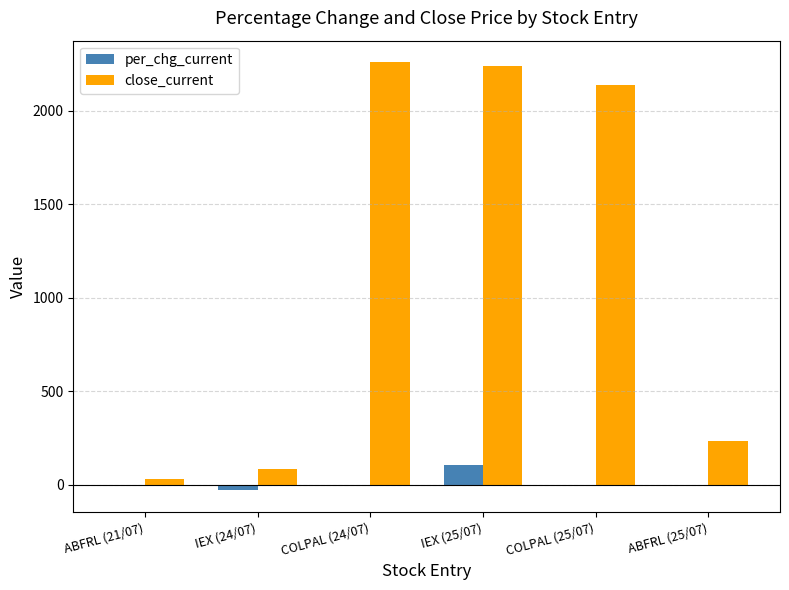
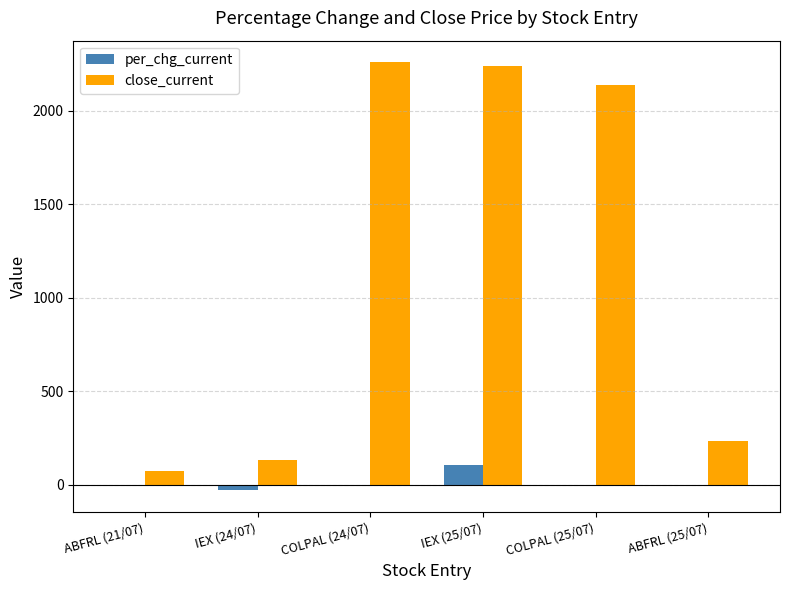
close_current, ABFRL (21/07): 30 -> 80
close_current, IEX (24/07): 90 -> 130
